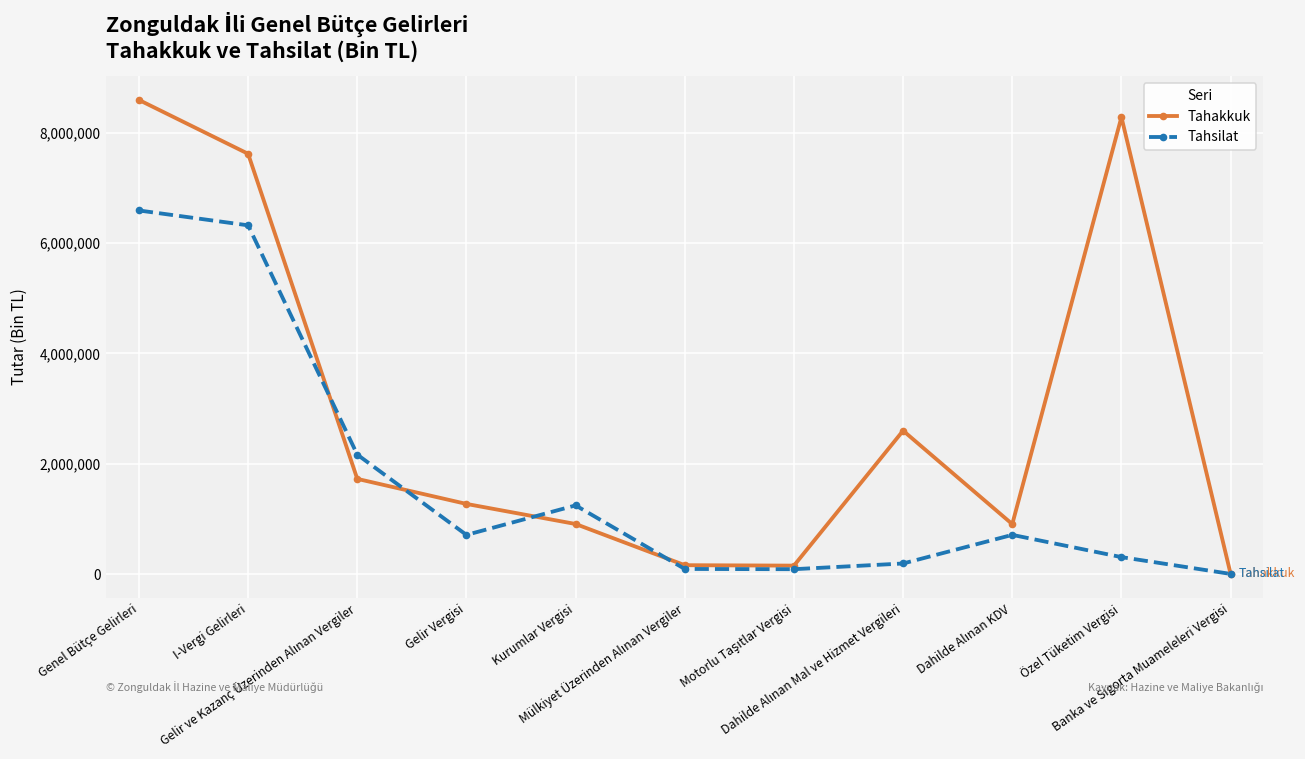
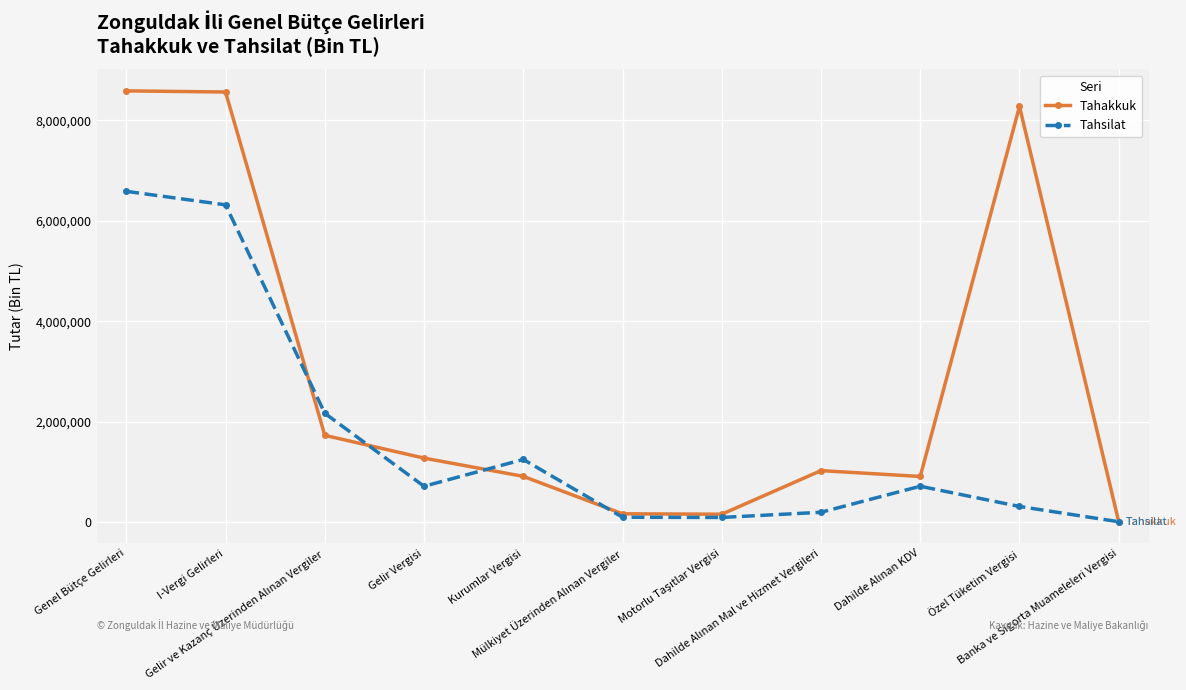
Tahakkuk, I-Vergi Gelirleri: 7,600,000 -> 8,600,000
Tahakkuk, Dahilde Alınan Mal ve Hizmet Vergileri: 2,600,000 -> 1,000,000
